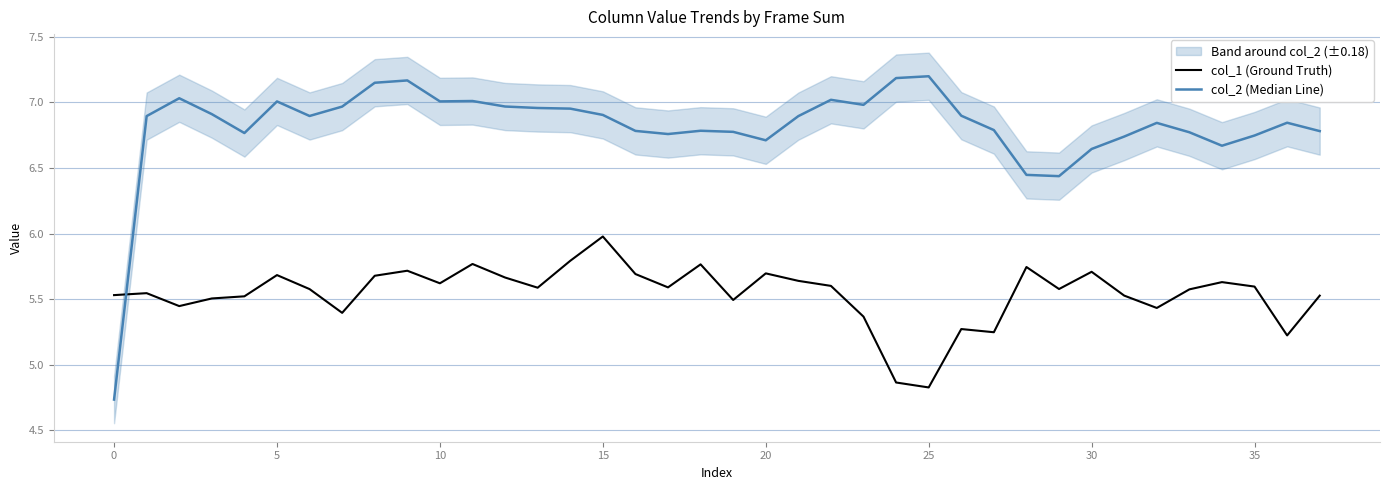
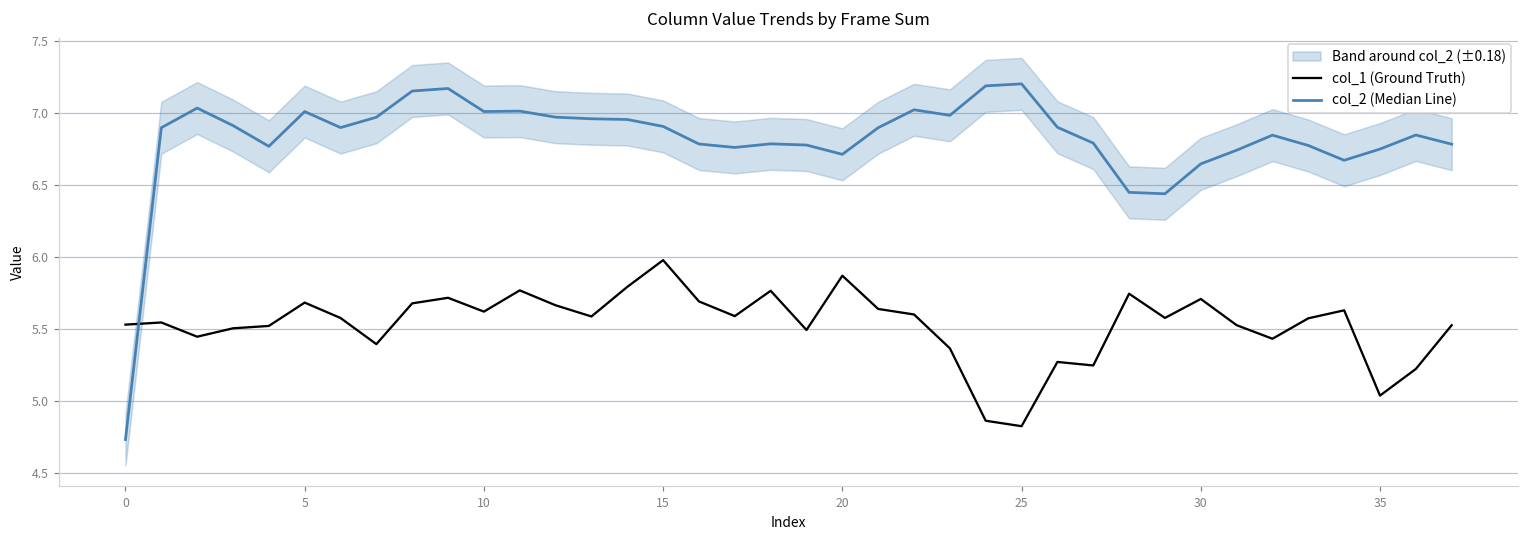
col_1 (Ground Truth), 20: 5.70 -> 5.87
col_1 (Ground Truth), 35: 5.60 -> 5.04
